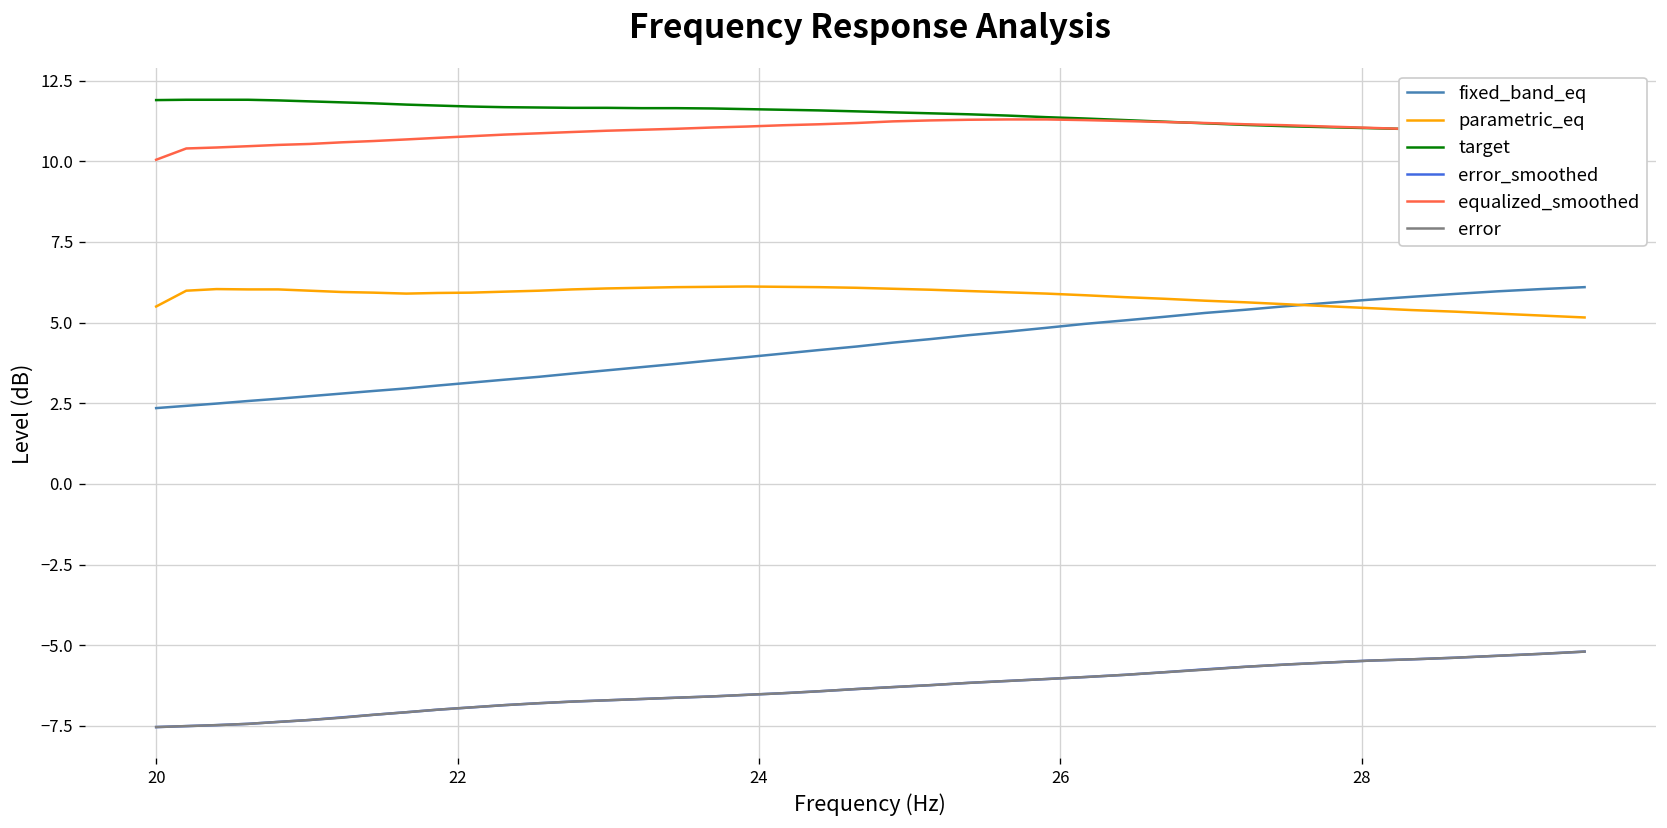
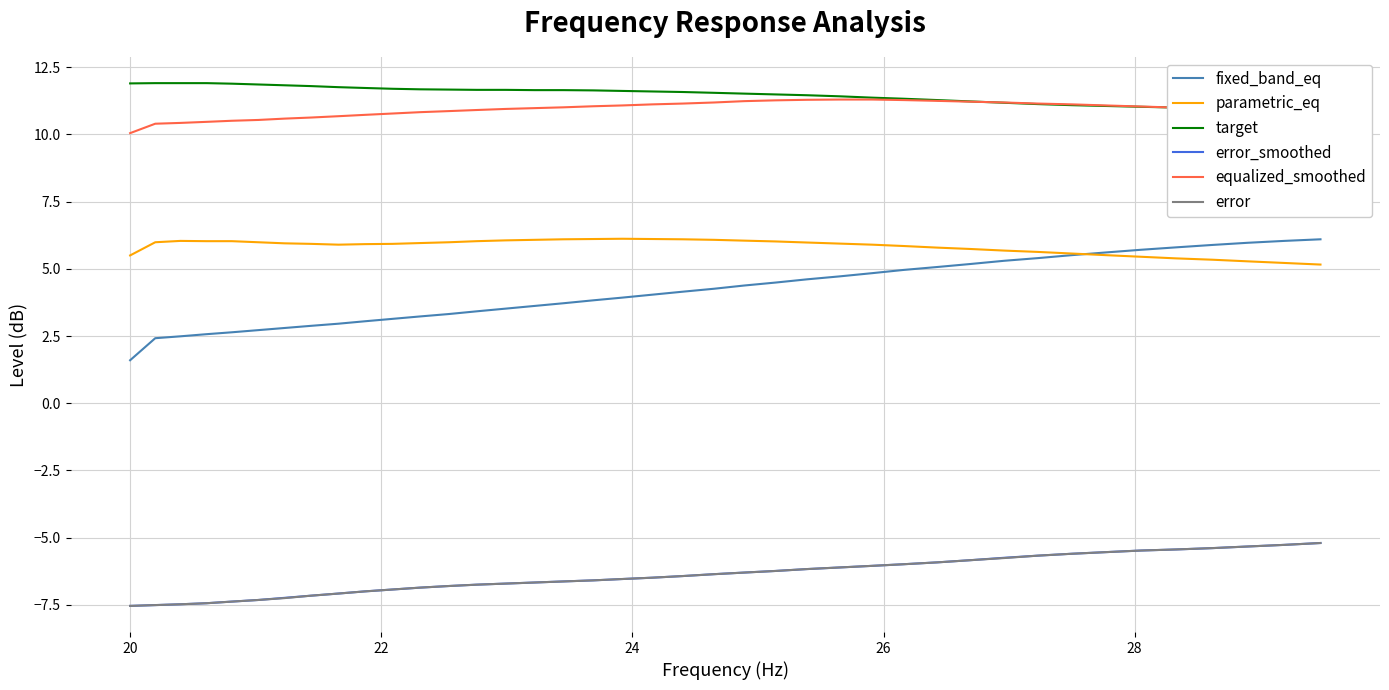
fixed_band_eq, 20: 2.4 -> 1.6
